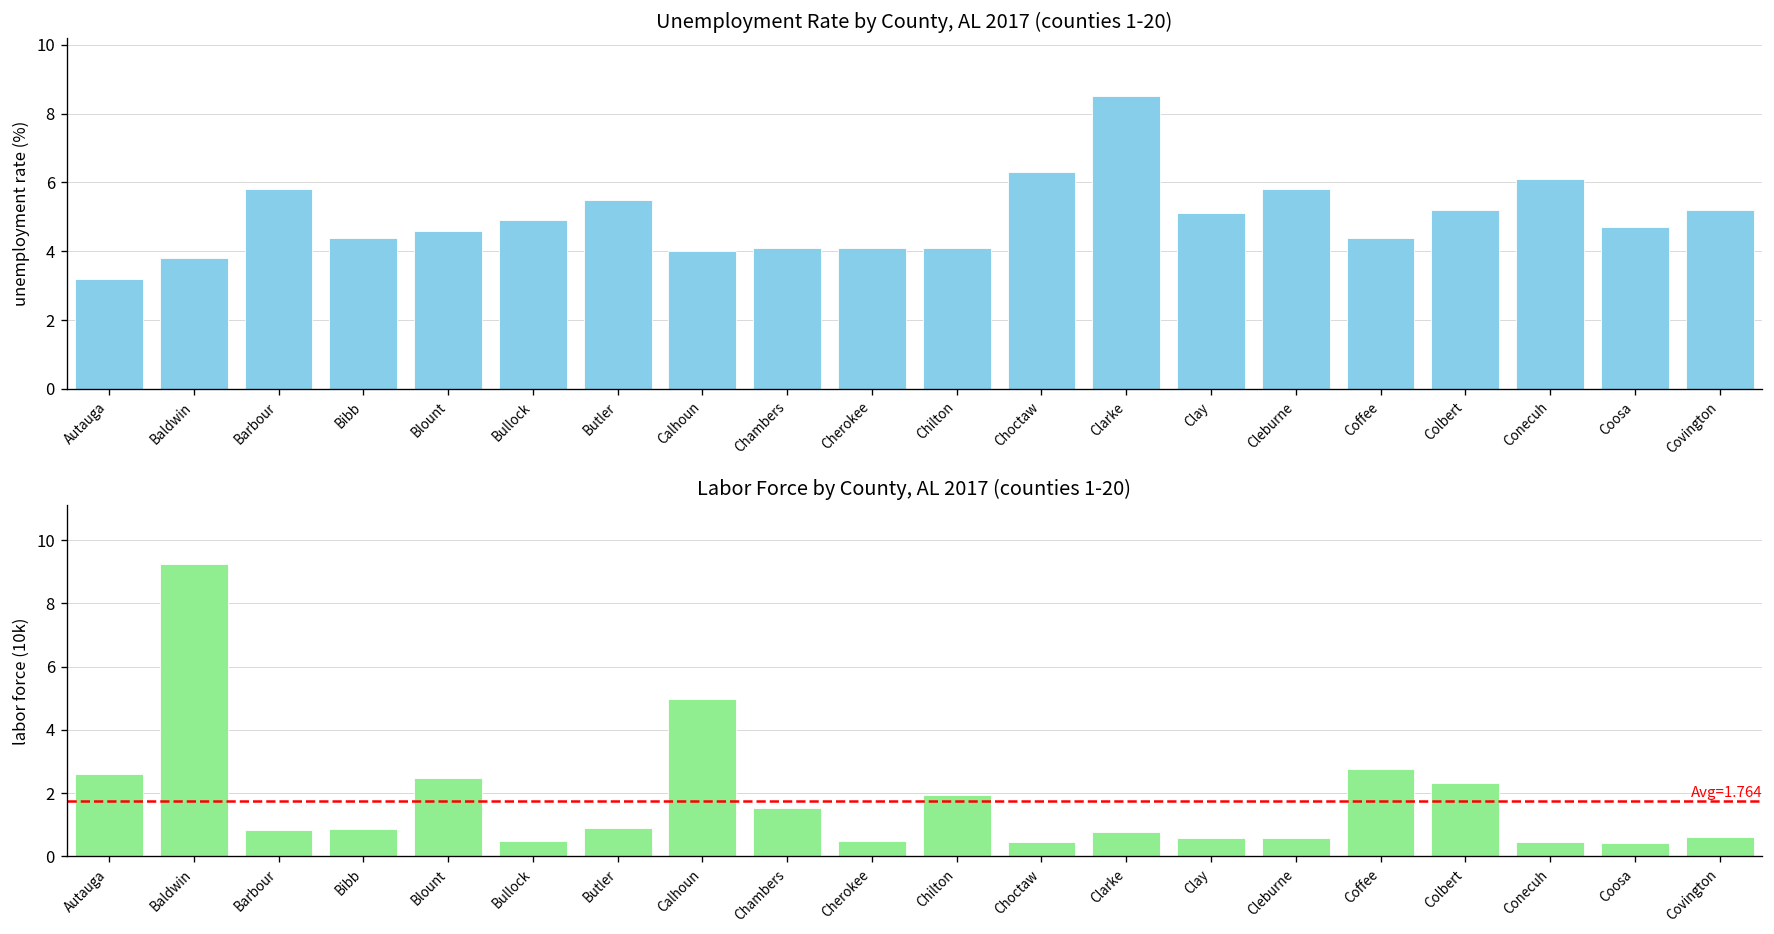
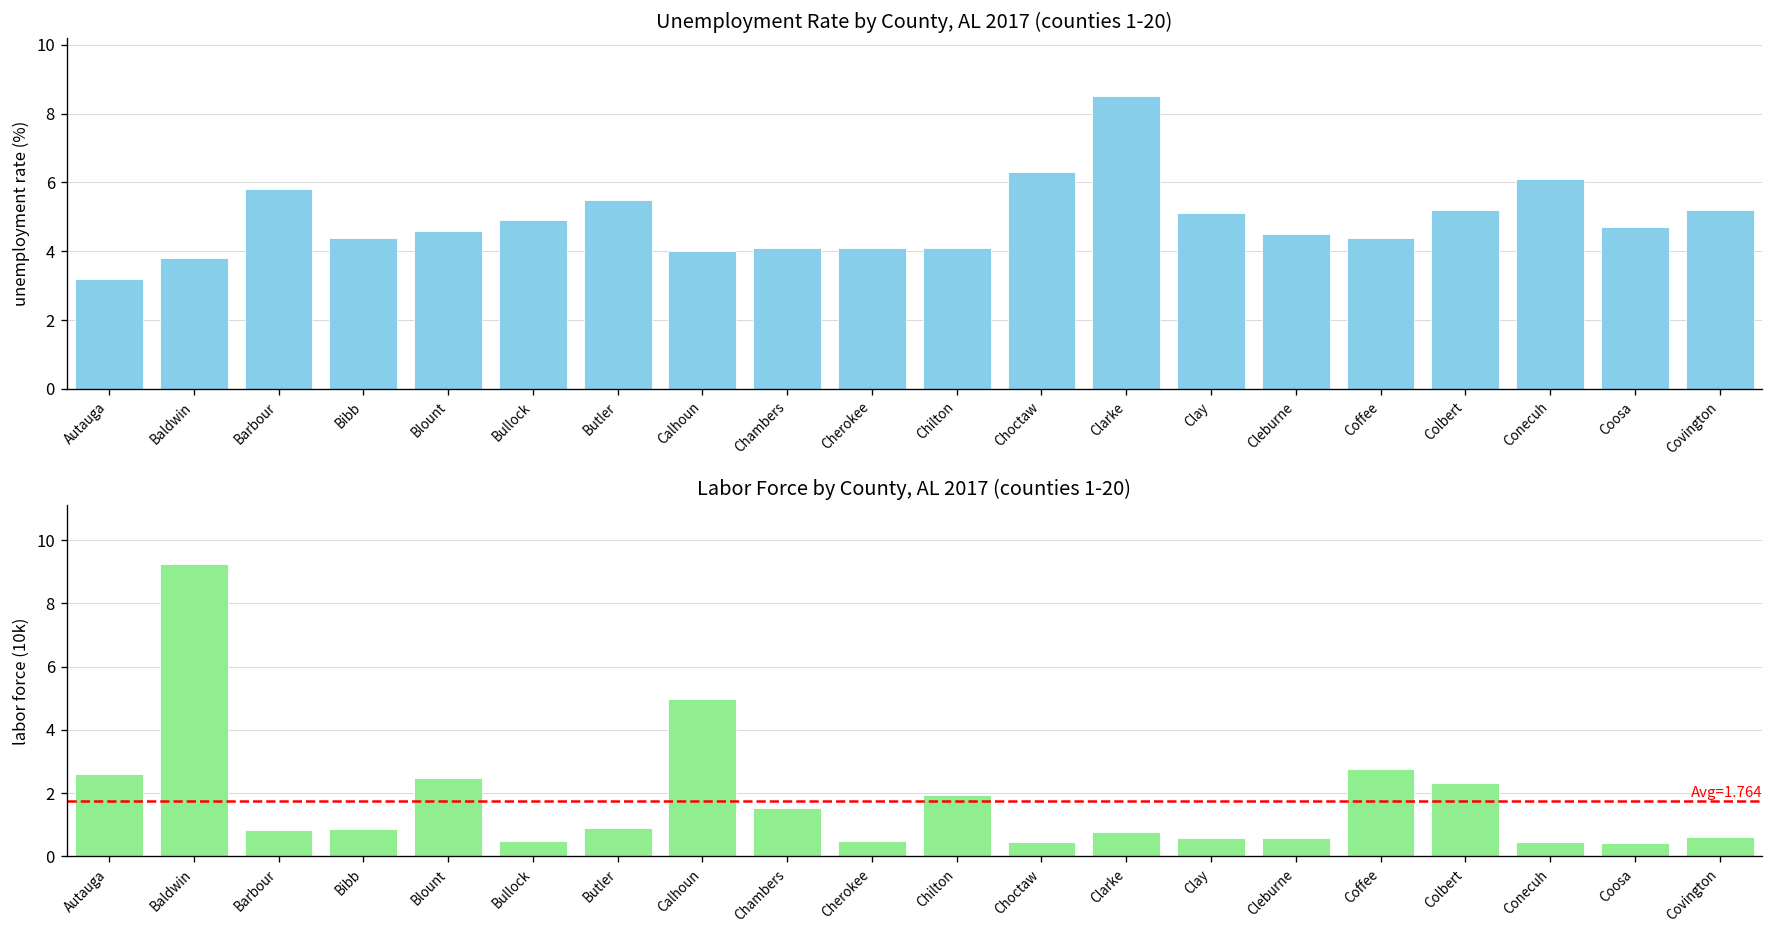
Unemployment Rate by County, AL 2017 (counties 1-20), Cleburne: 5.8 -> 4.5
